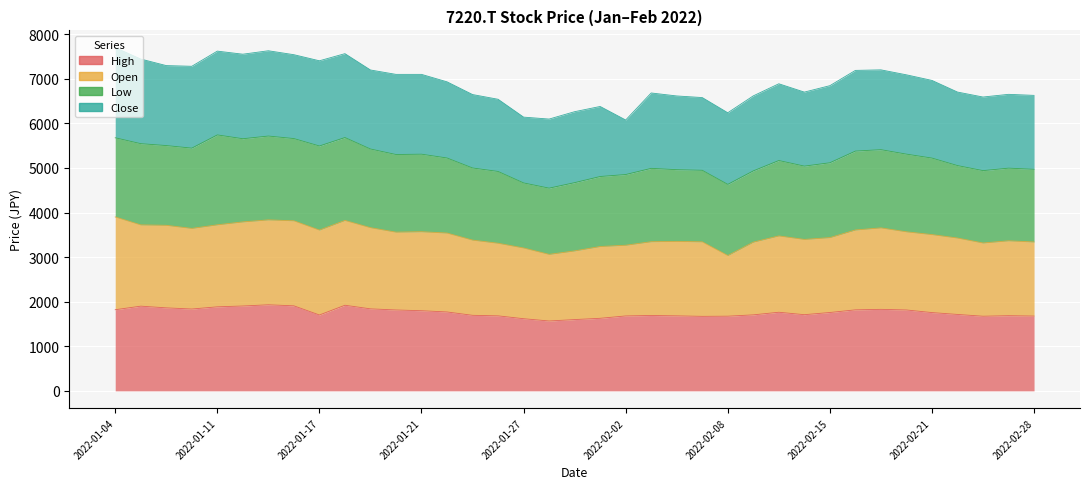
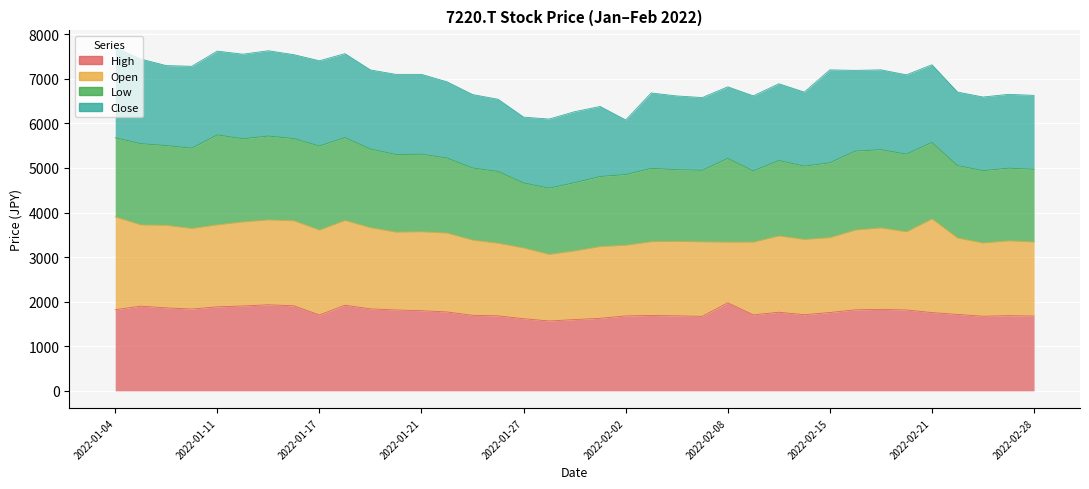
High, 2022-02-08: 1700 -> 2000
Low, 2022-02-08: 1600 -> 1900
Close, 2022-02-15: 1700 -> 2100
Open, 2022-02-21: 1700 -> 2100
